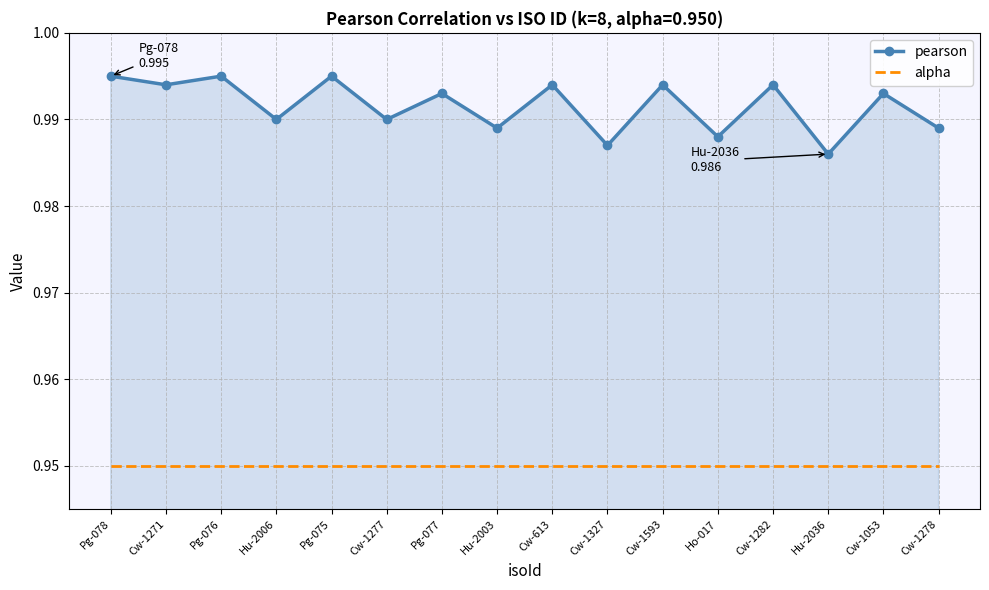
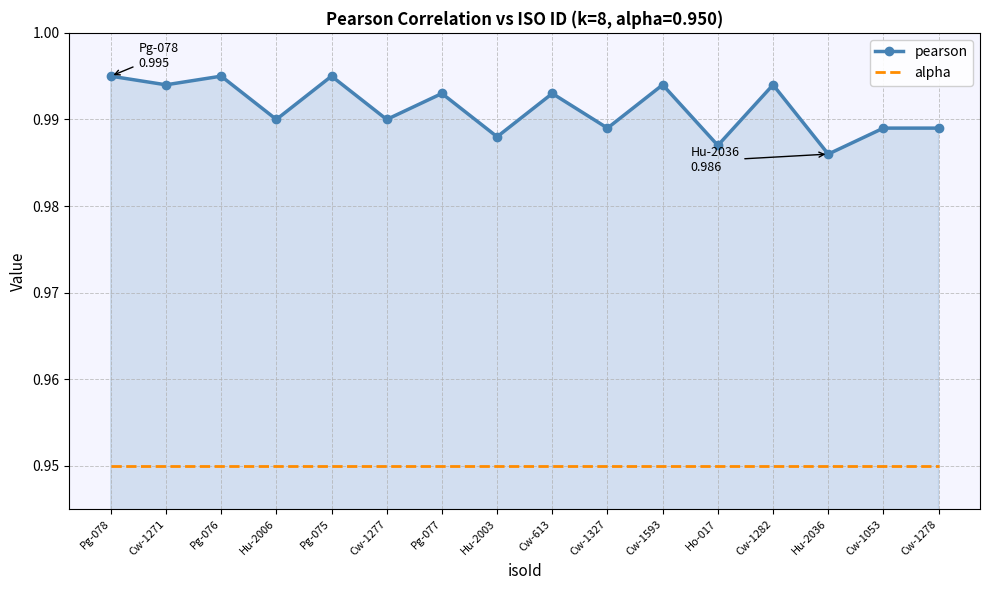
pearson, Hu-2003: 0.989 -> 0.988
pearson, Cw-613: 0.994 -> 0.993
pearson, Cw-1327: 0.987 -> 0.989
pearson, Ho-017: 0.988 -> 0.987
pearson, Cw-1053: 0.993 -> 0.989
